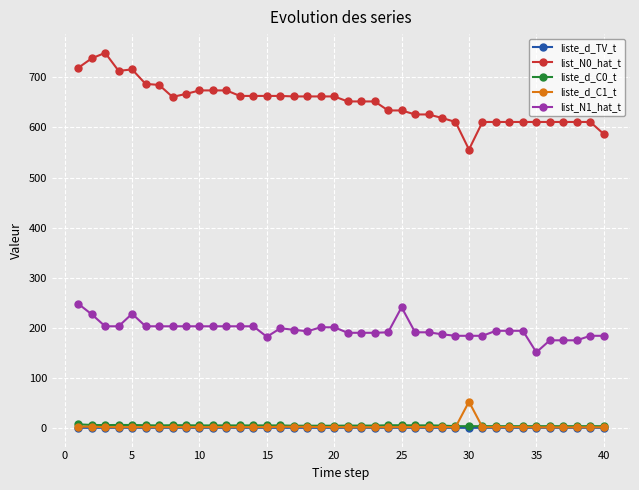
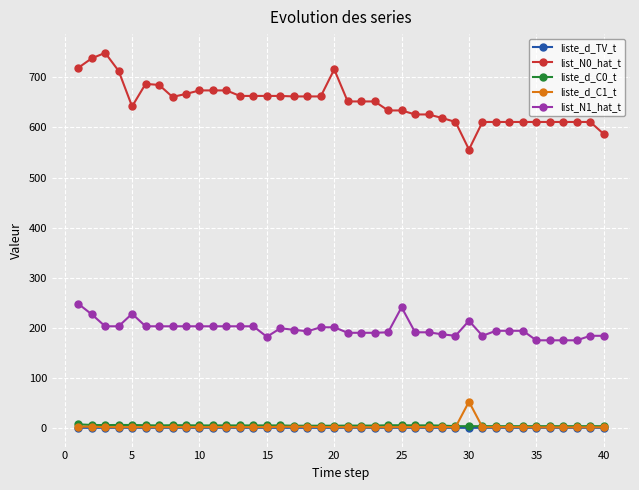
list_N0_hat_t, 5: 720 -> 640
list_N0_hat_t, 20: 660 -> 720
list_N1_hat_t, 30: 180 -> 210
list_N1_hat_t, 35: 150 -> 180
